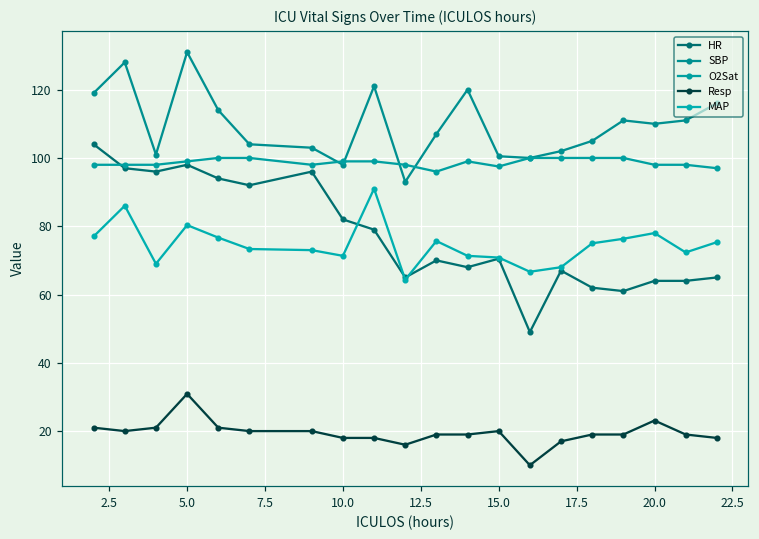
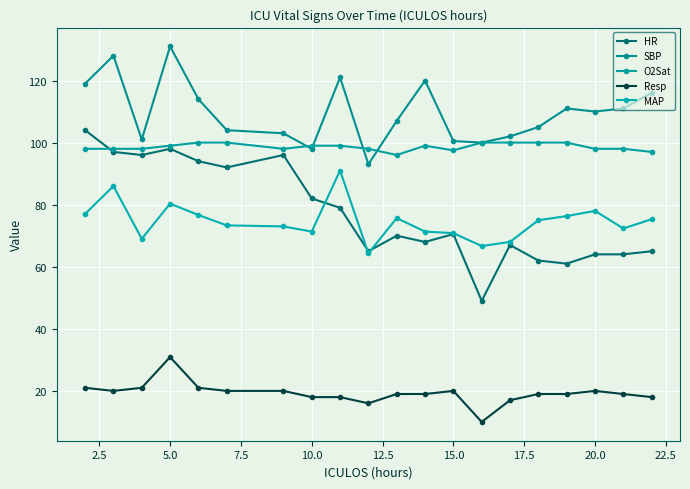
Resp, 20.0: 23 -> 20
